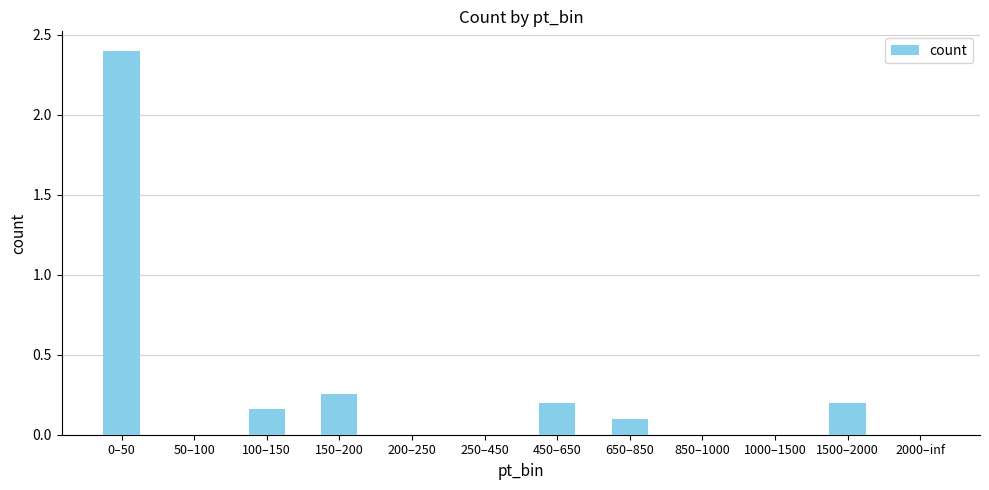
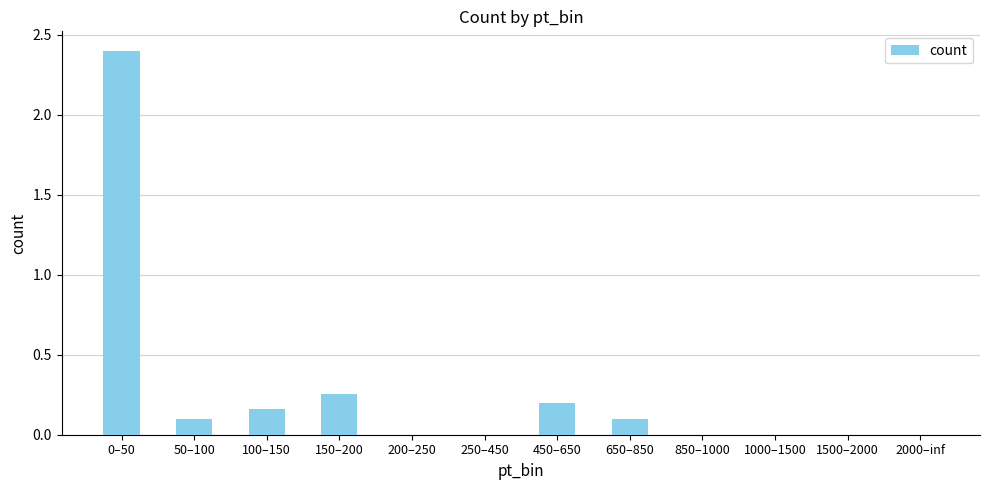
50–100: 0.0 -> 0.1
1500–2000: 0.2 -> 0.0
